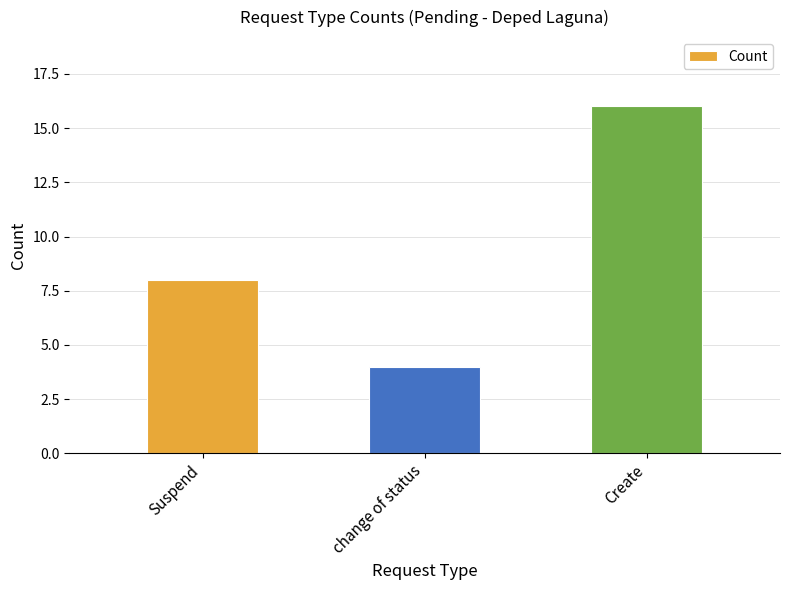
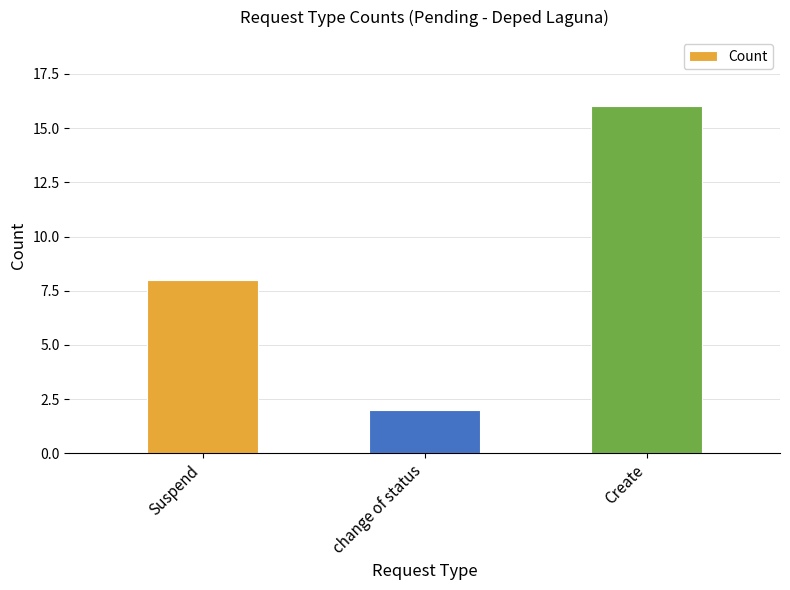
change of status: 4 -> 2
